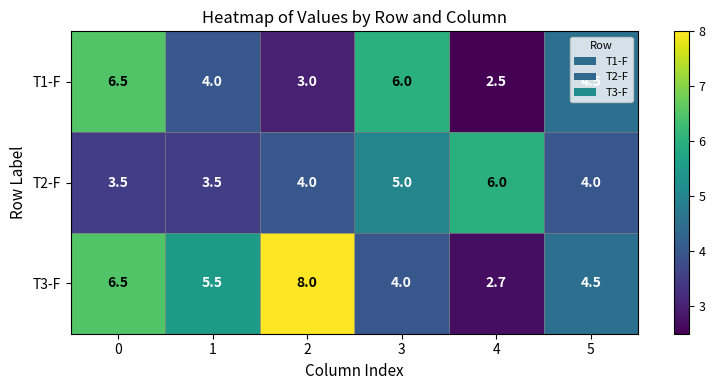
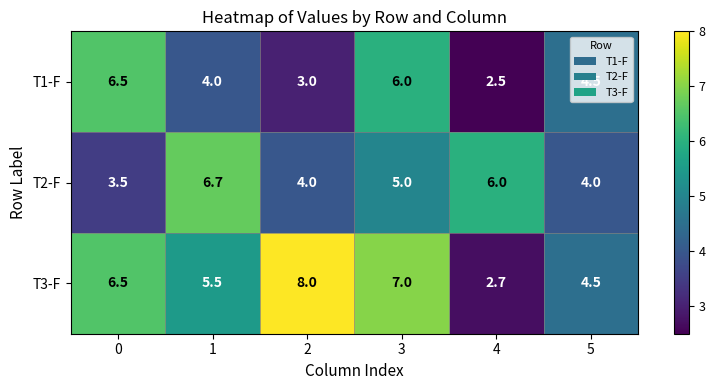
T2-F, 1: 3.5 -> 6.7
T3-F, 3: 4.0 -> 7.0
